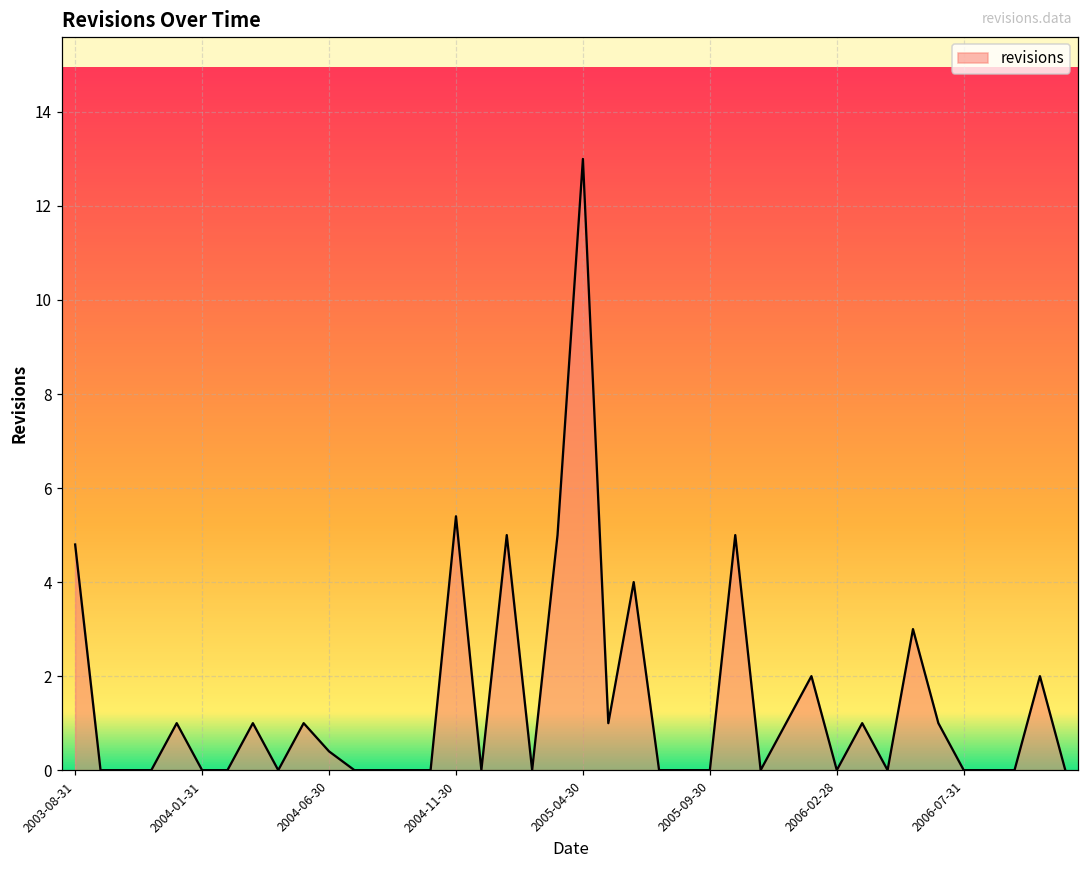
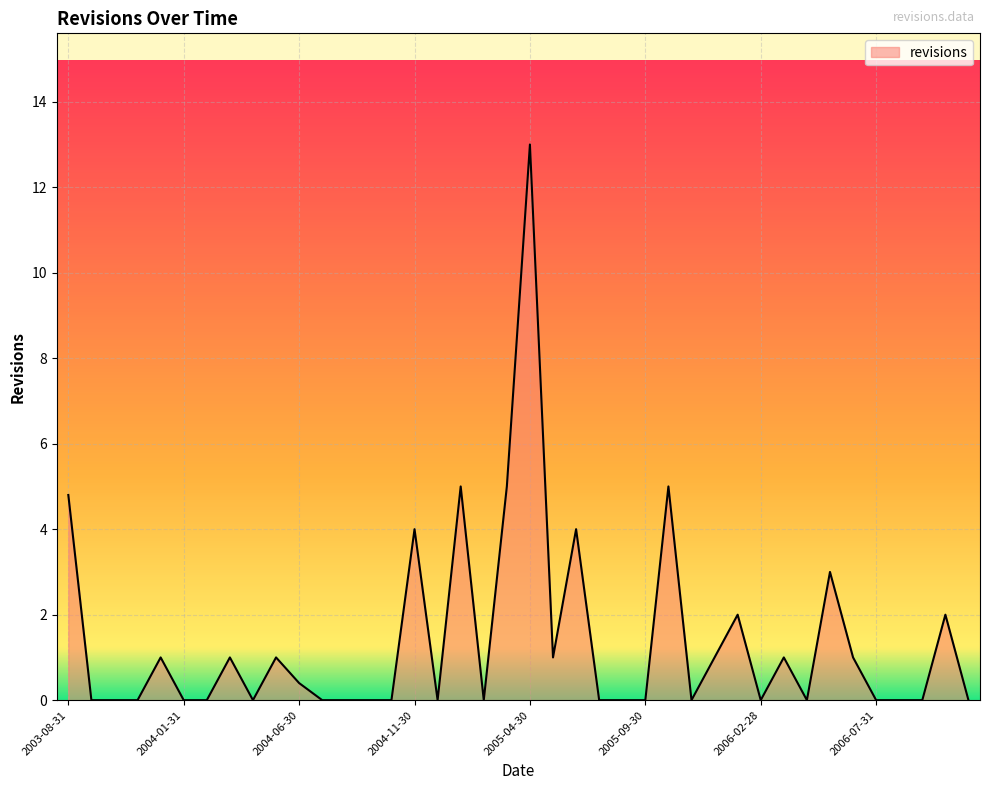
2004-11-30: 5.4 -> 4.0
